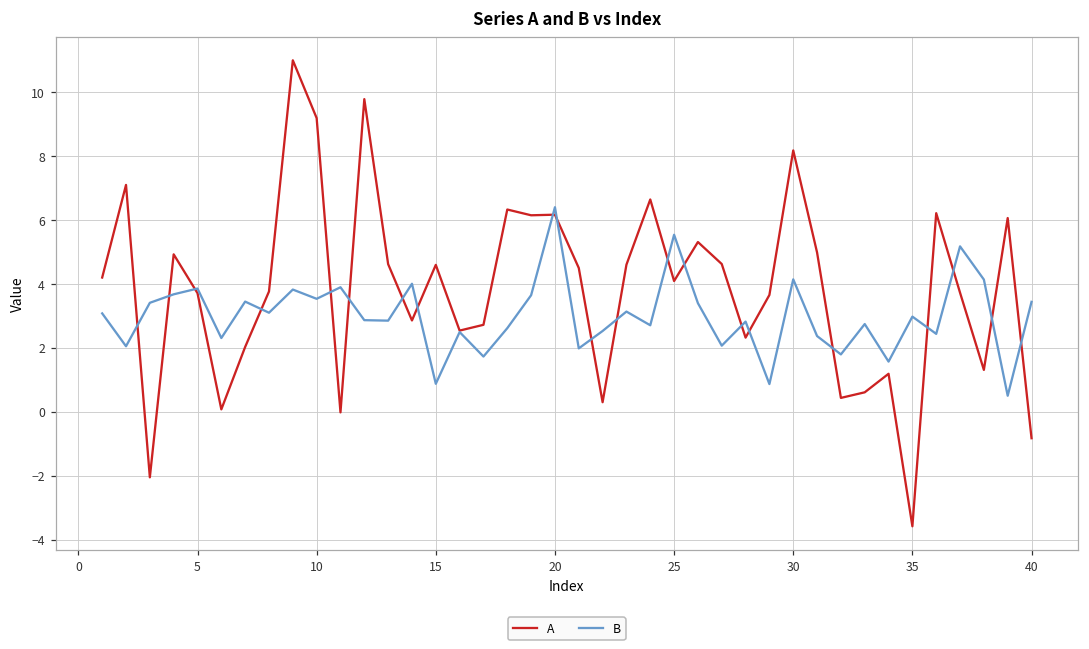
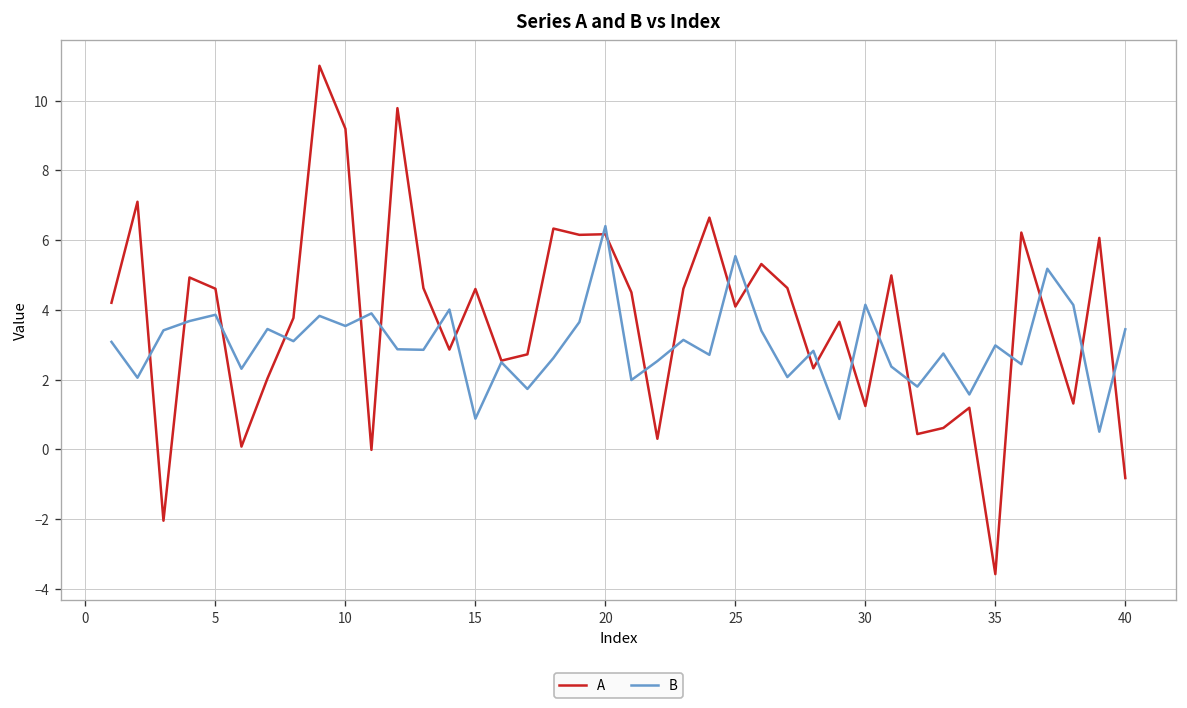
A, 5: 3.7 -> 4.6
A, 30: 8.2 -> 1.2
